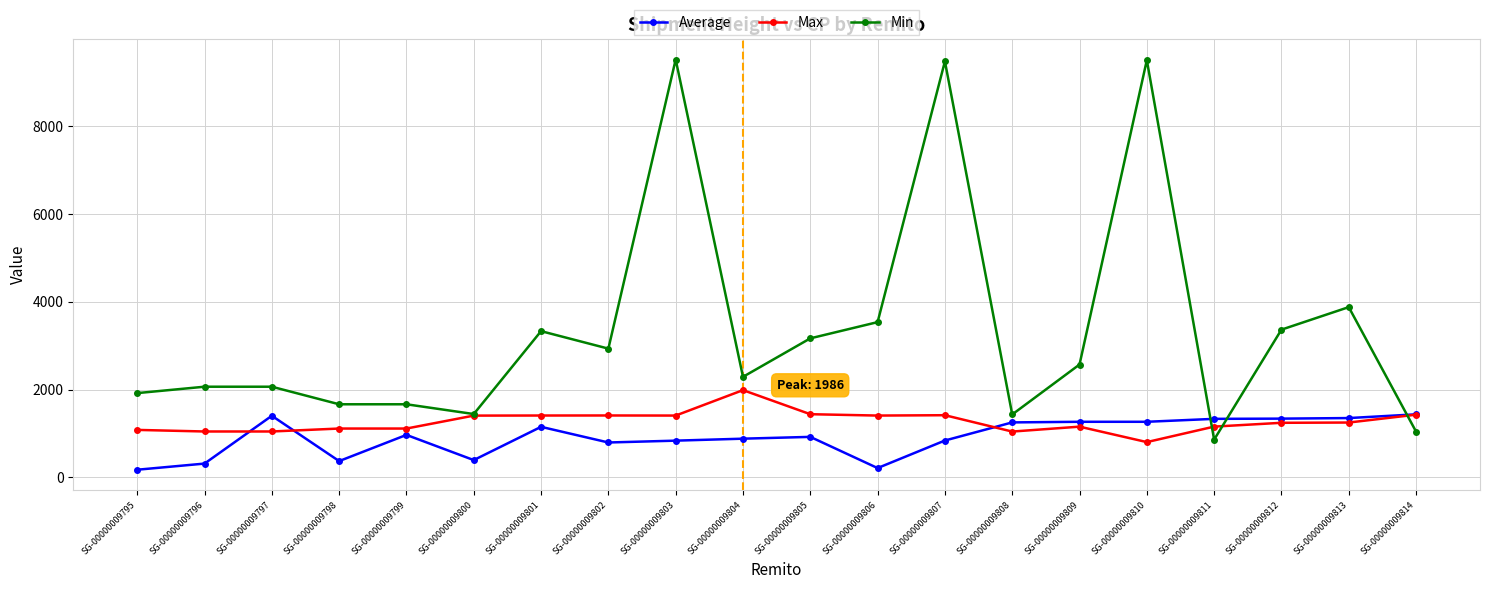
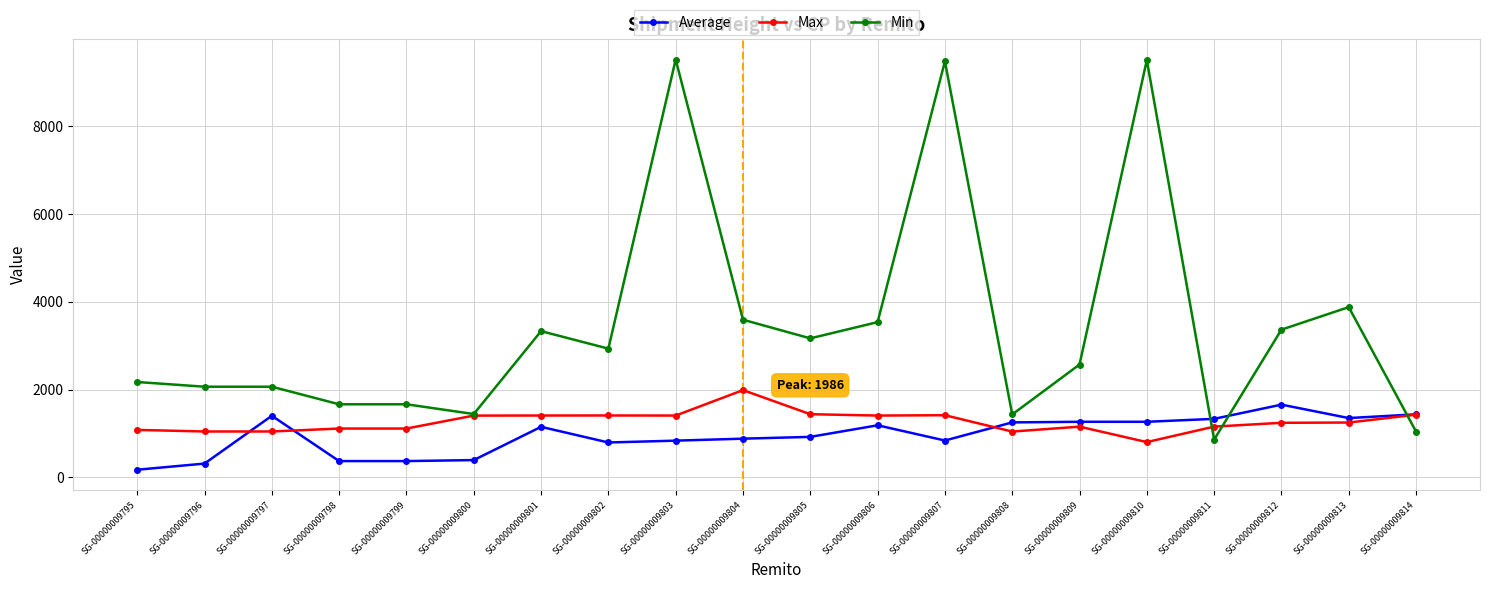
Min, SG-00000009795: 1900 -> 2200
Average, SG-00000009799: 1000 -> 400
Min, SG-00000009804: 2300 -> 3600
Average, SG-00000009806: 200 -> 1200
Average, SG-00000009812: 1300 -> 1700
